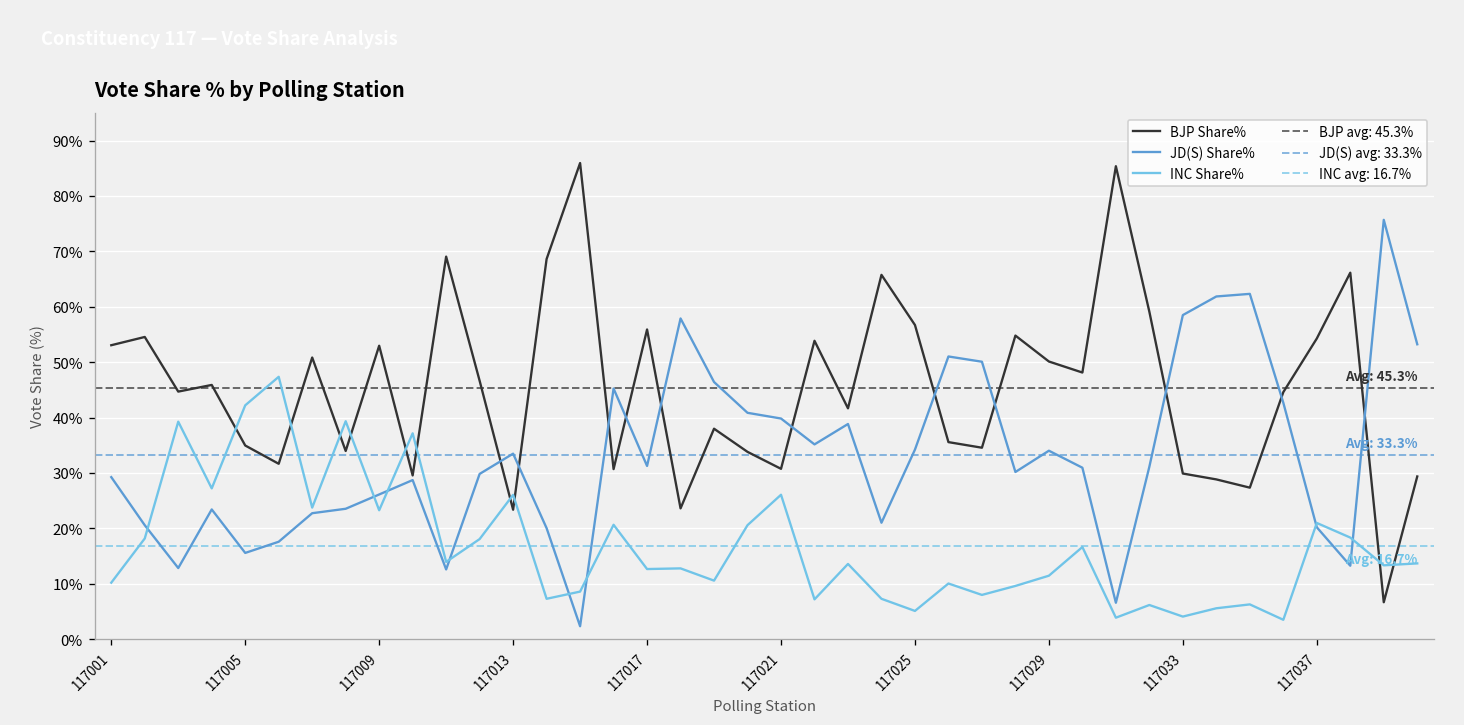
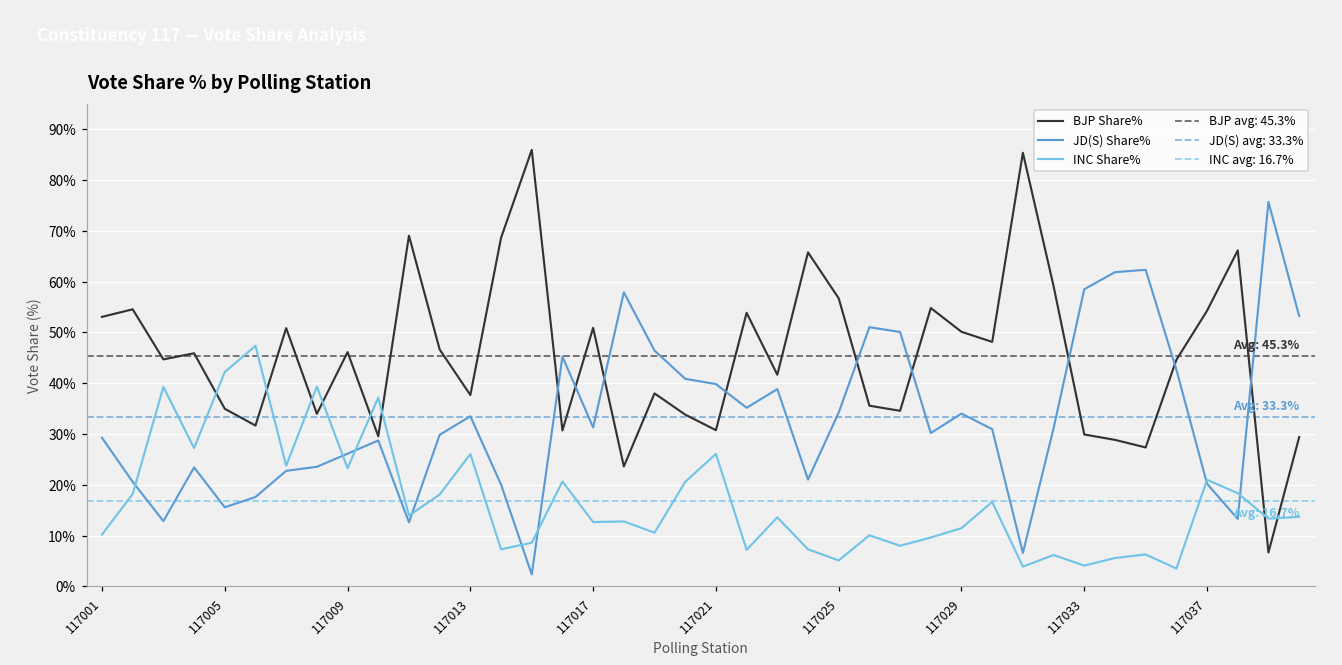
BJP Share%, 117009: 53% -> 46%
BJP Share%, 117013: 23% -> 38%
BJP Share%, 117017: 56% -> 51%
